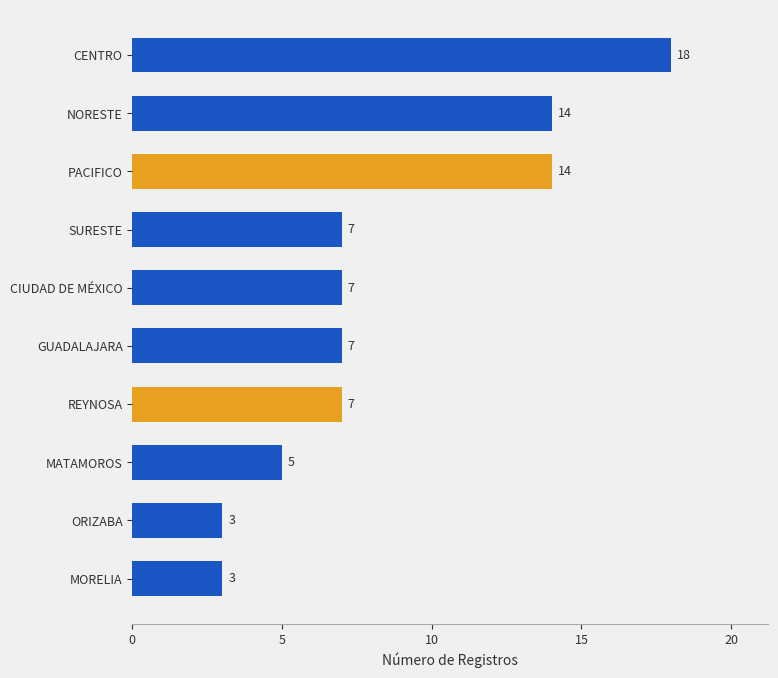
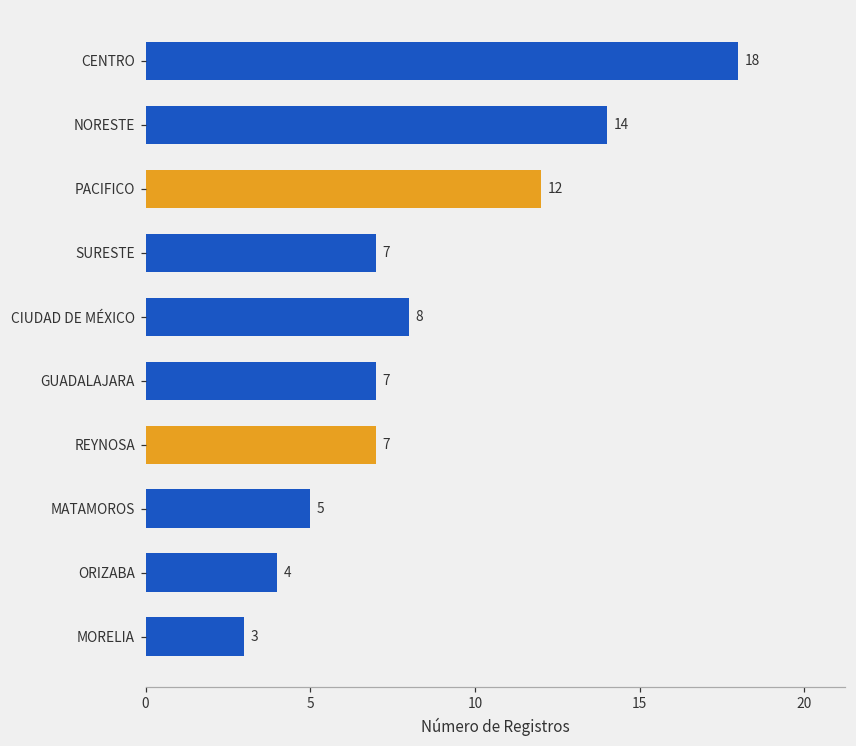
PACIFICO: 14 -> 12
CIUDAD DE MÉXICO: 7 -> 8
ORIZABA: 3 -> 4
